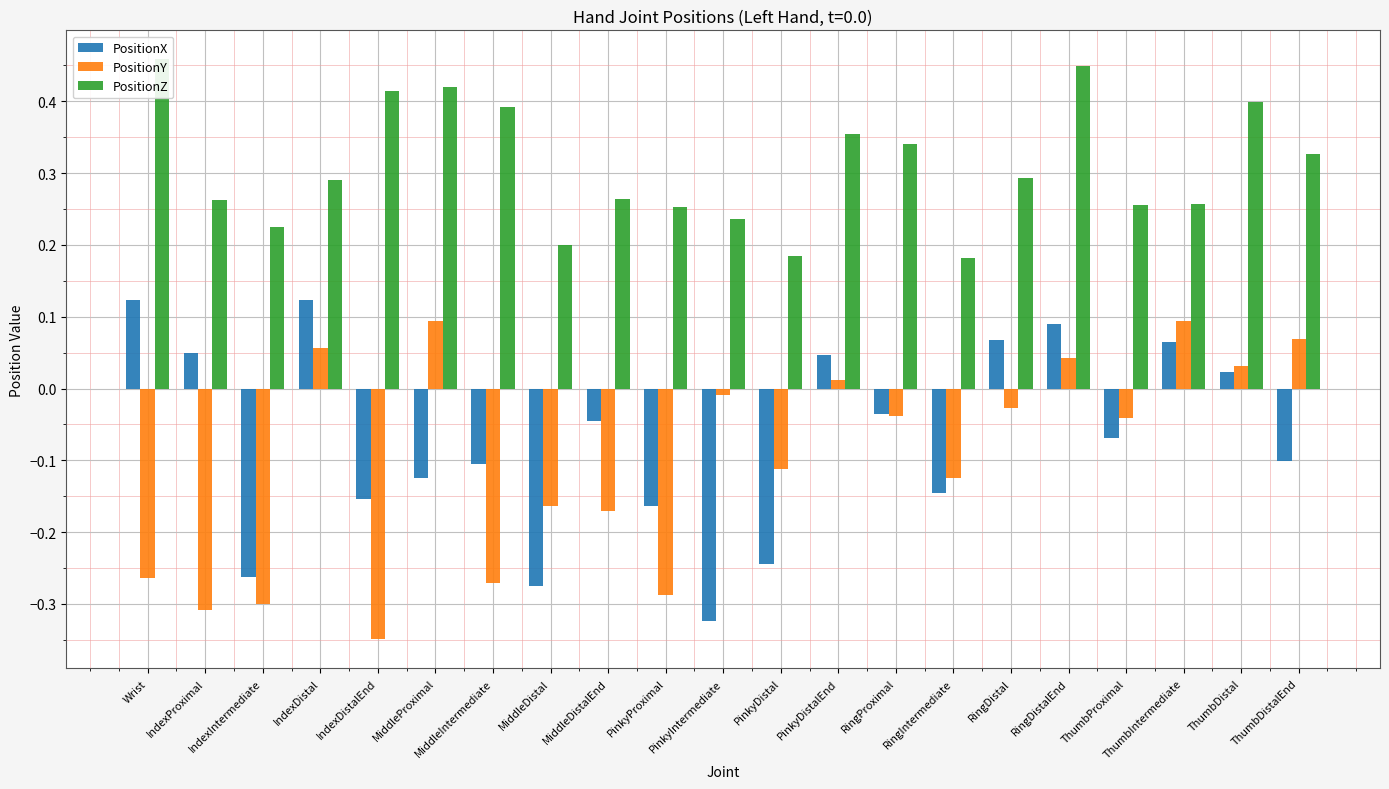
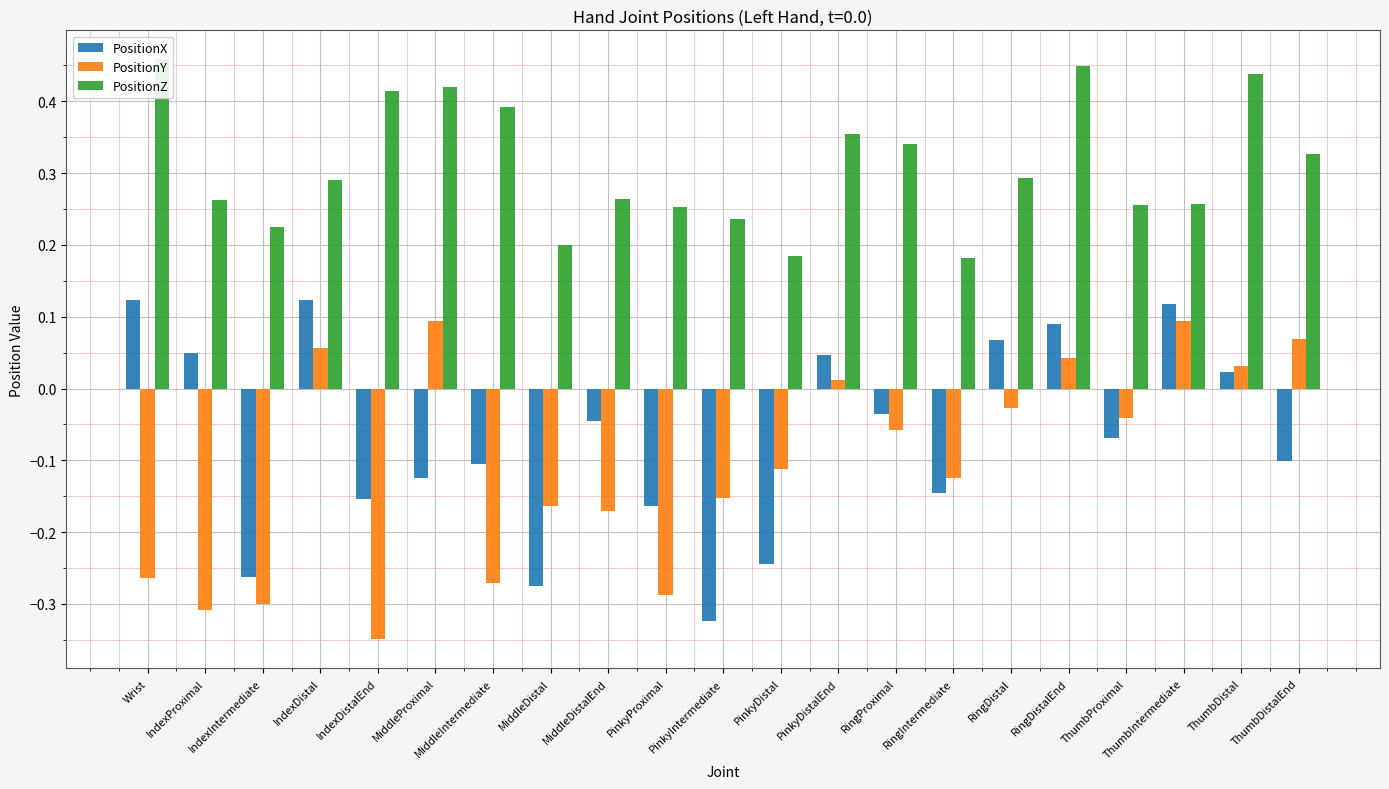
PositionY, PinkyIntermediate: -0.01 -> -0.15
PositionY, RingProximal: -0.04 -> -0.06
PositionX, ThumbIntermediate: 0.07 -> 0.12
PositionZ, ThumbDistal: 0.40 -> 0.44
